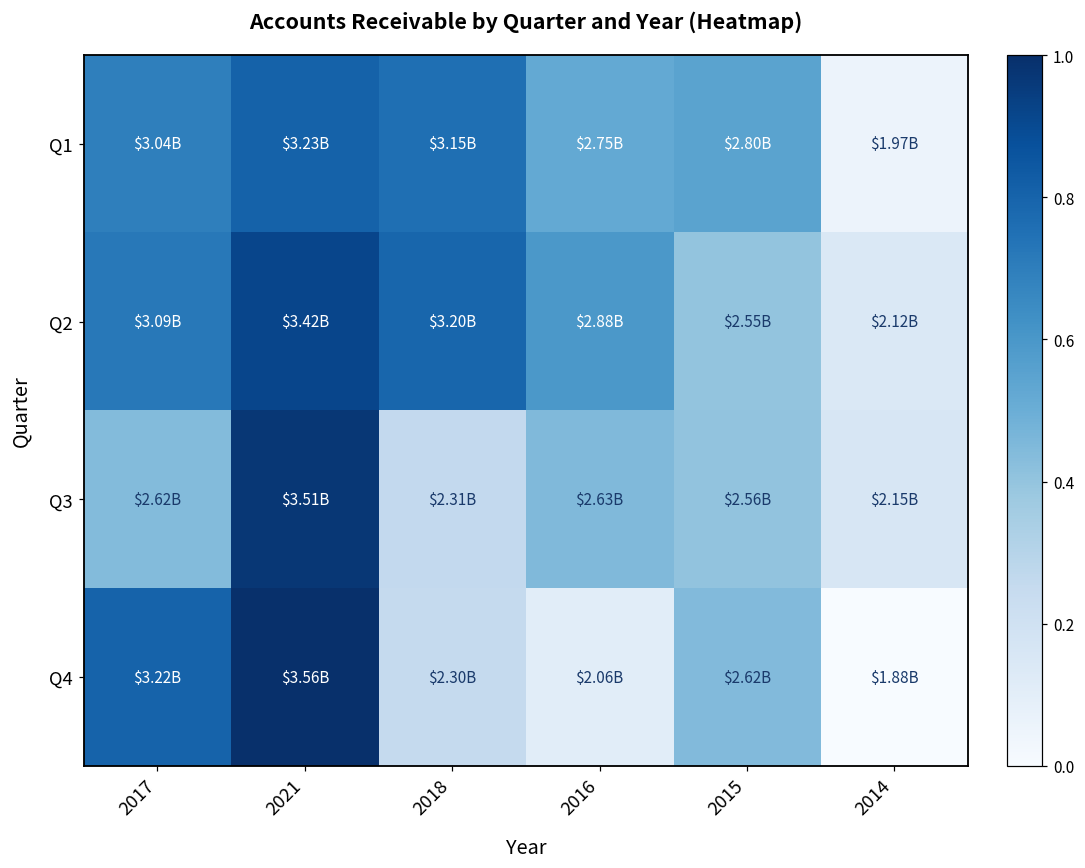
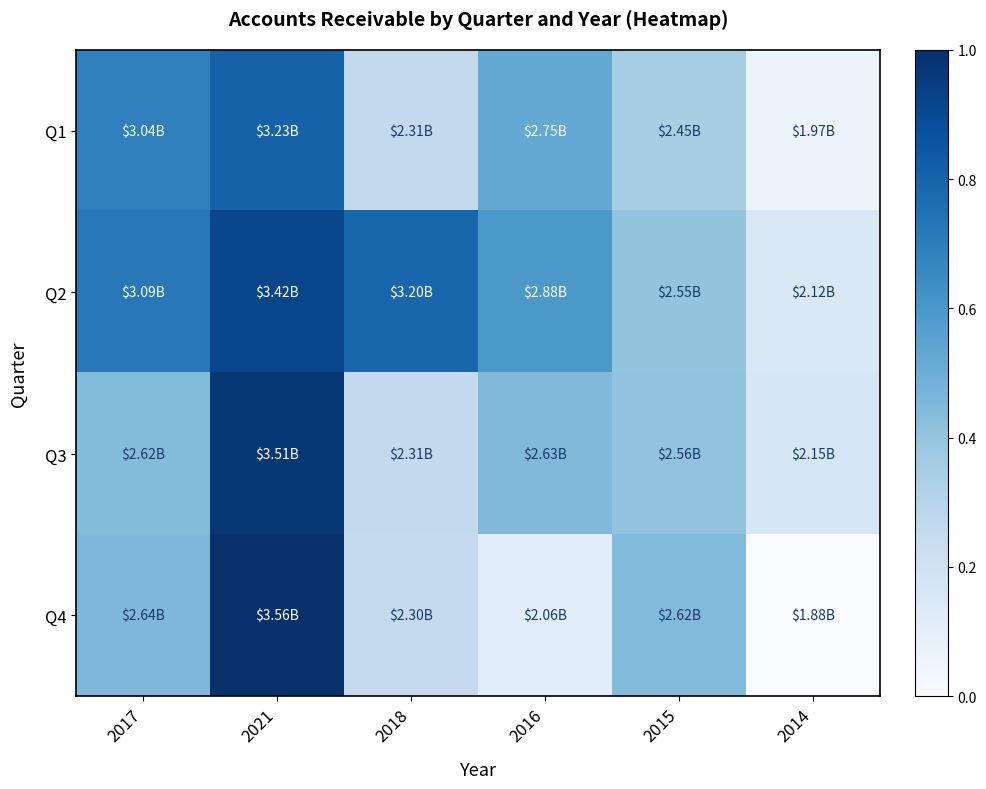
Q1, 2018: $3.15B -> $2.31B
Q1, 2015: $2.80B -> $2.45B
Q4, 2017: $3.22B -> $2.64B
